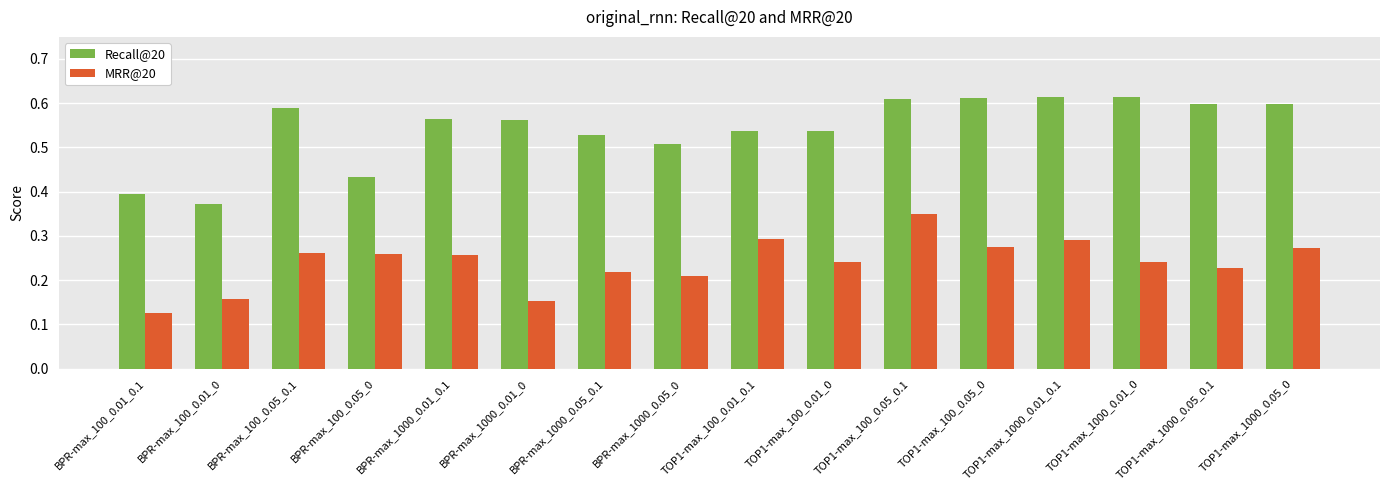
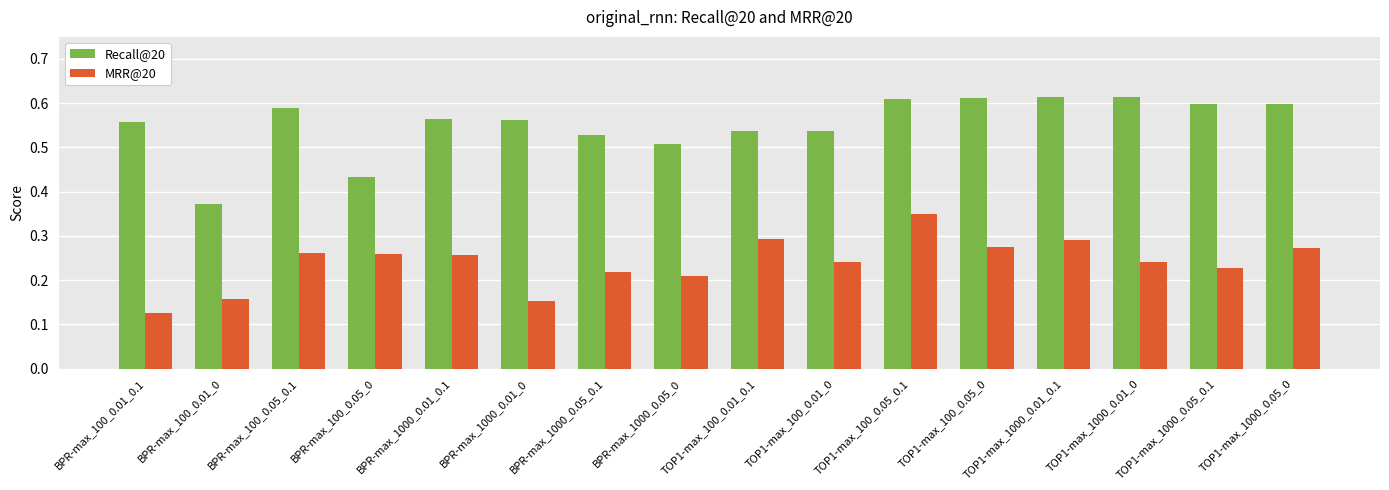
Recall@20, BPR-max_100_0.01_0.1: 0.40 -> 0.56
